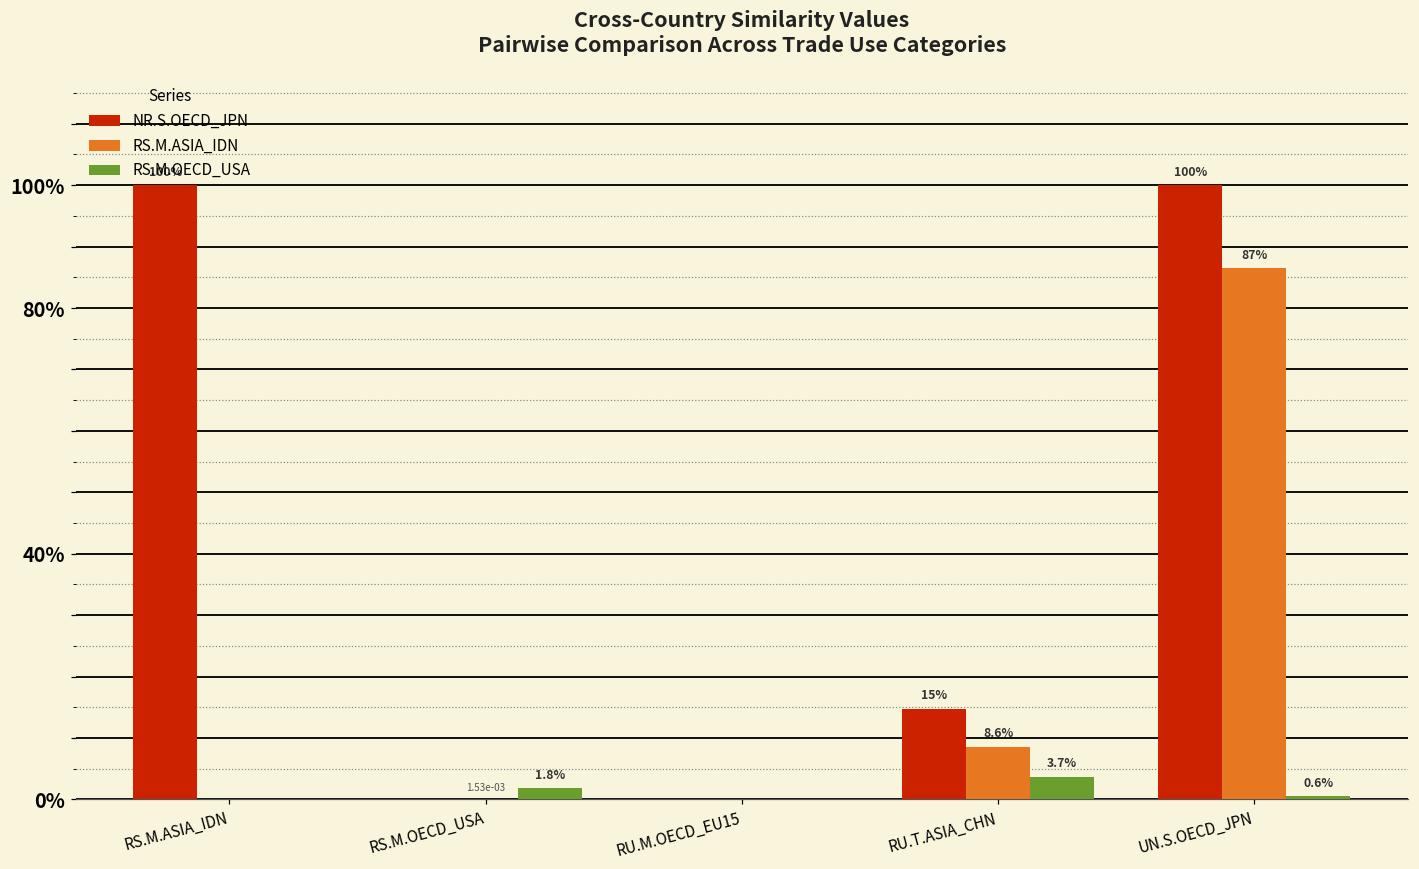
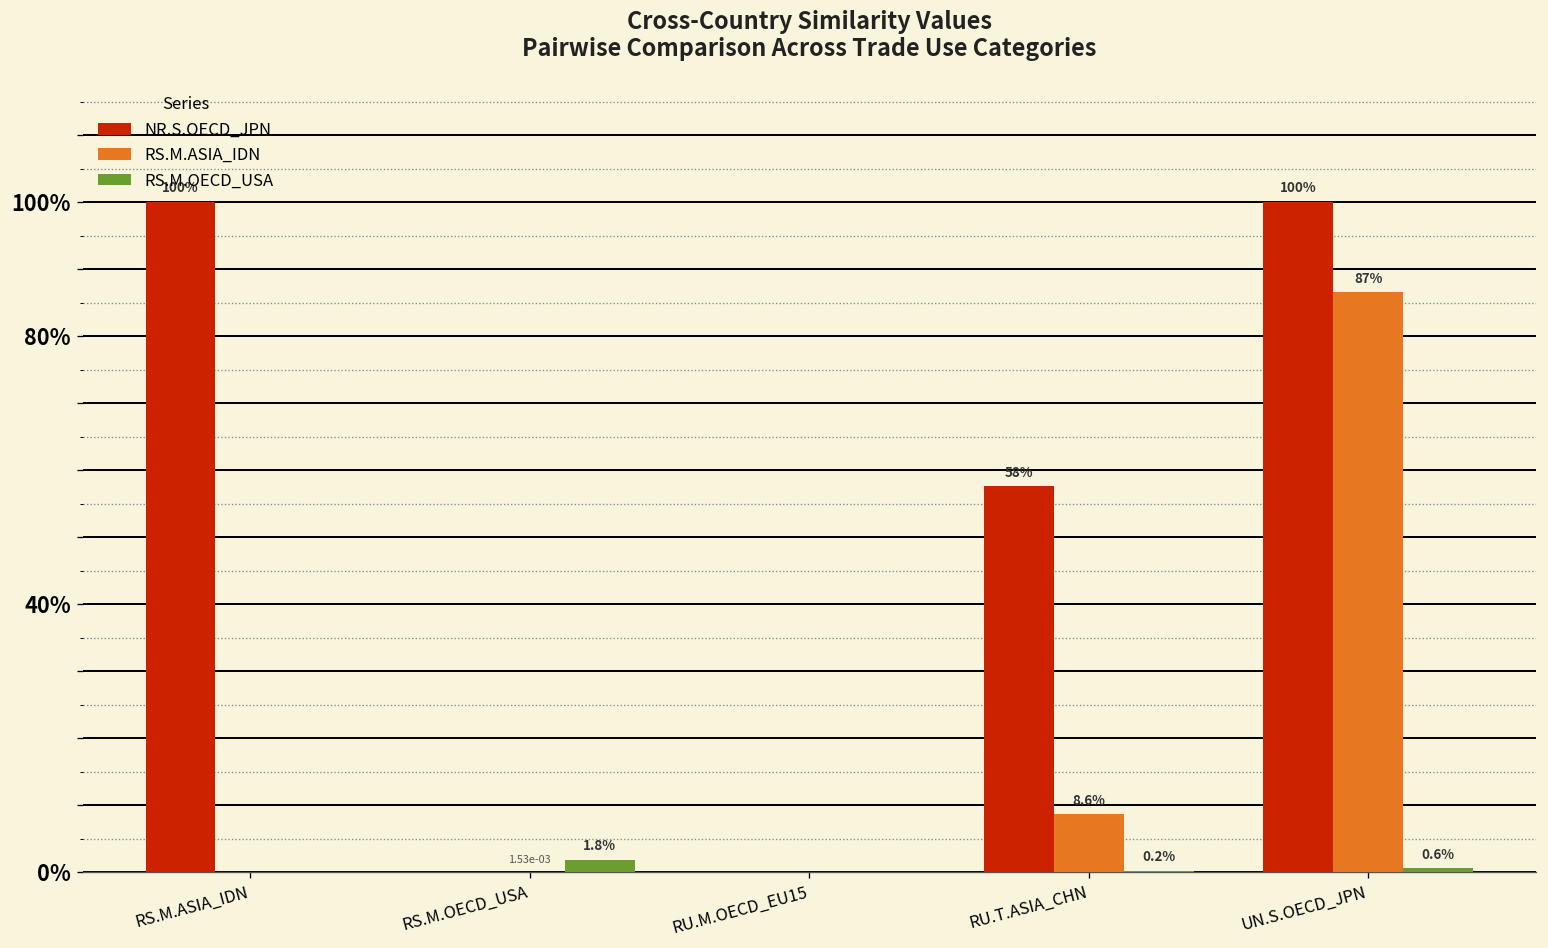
NR.S.OECD_JPN, RU.T.ASIA_CHN: 15% -> 58%
RS.M.OECD_USA, RU.T.ASIA_CHN: 3.7% -> 0.2%
